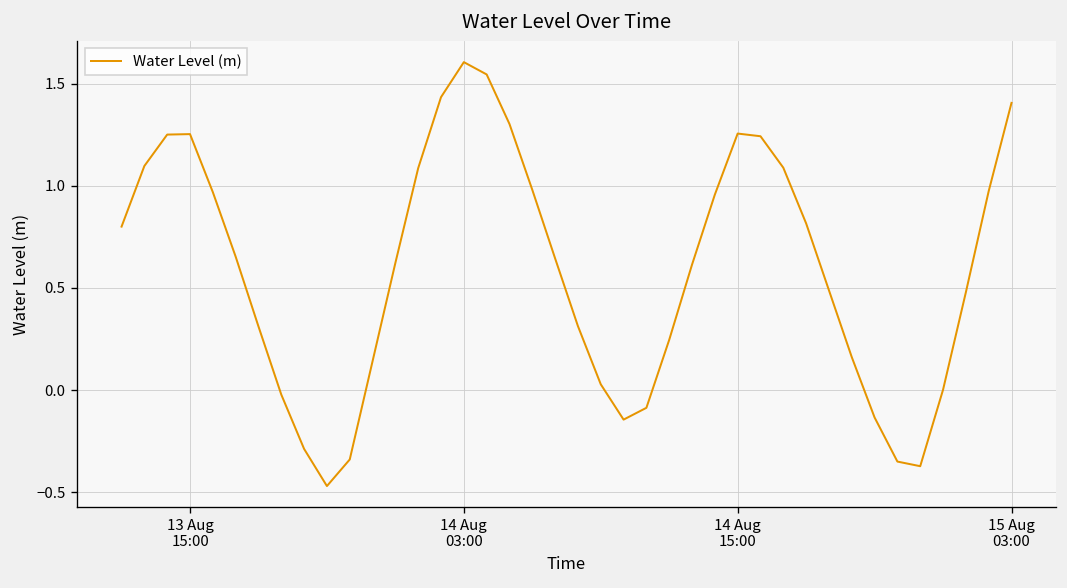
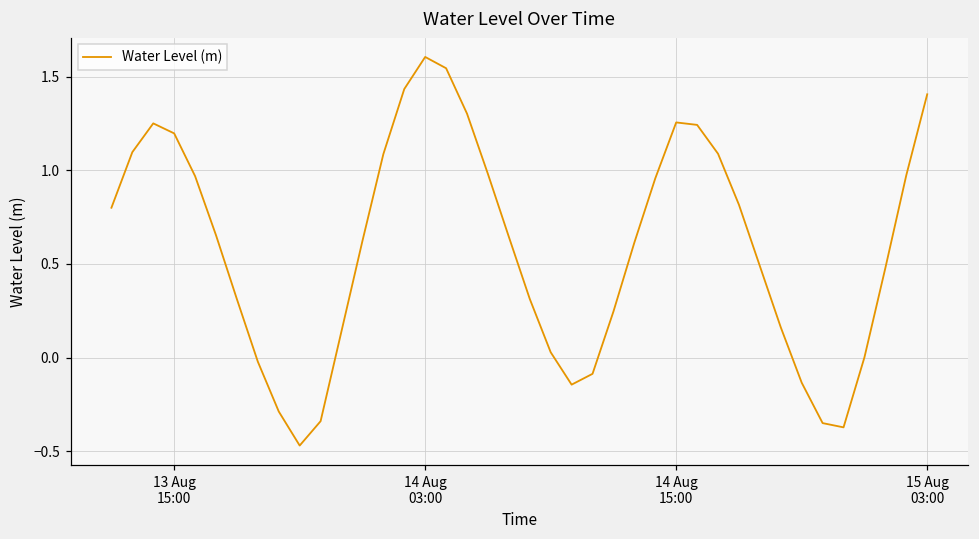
13 Aug 15:00: 1.25 -> 1.20
